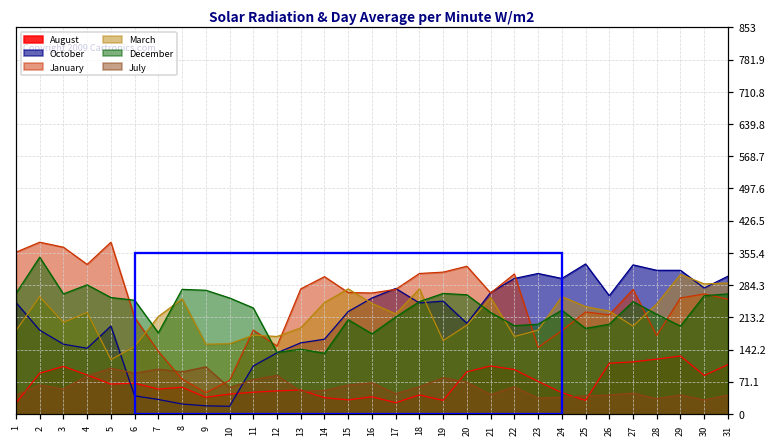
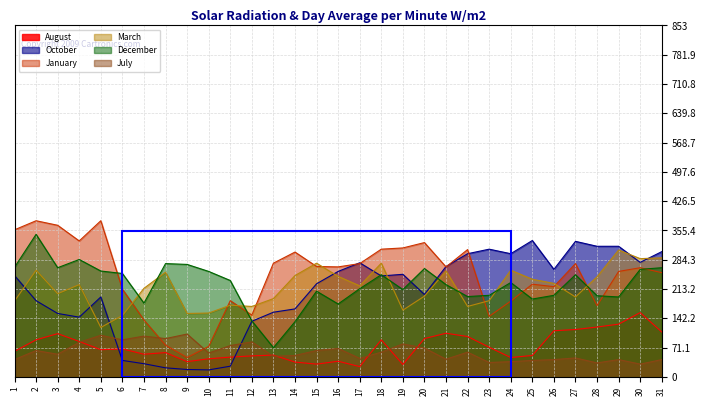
August, 1: 20 -> 60
October, 11: 110 -> 30
December, 13: 140 -> 70
August, 18: 40 -> 90
December, 19: 270 -> 210
August, 25: 30 -> 50
December, 28: 220 -> 200
August, 30: 90 -> 160
